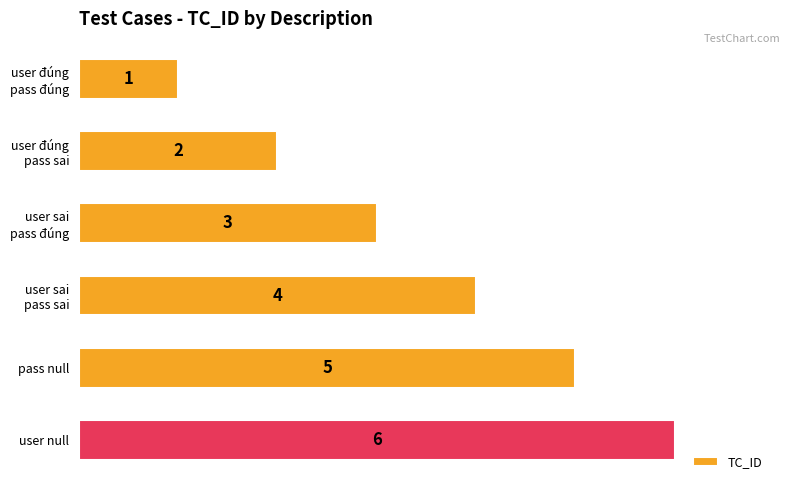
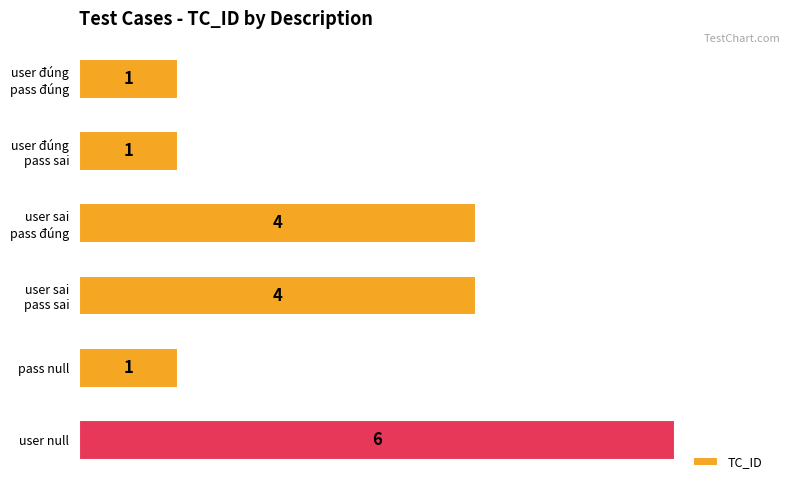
user đúng pass sai: 2 -> 1
user sai pass đúng: 3 -> 4
pass null: 5 -> 1
